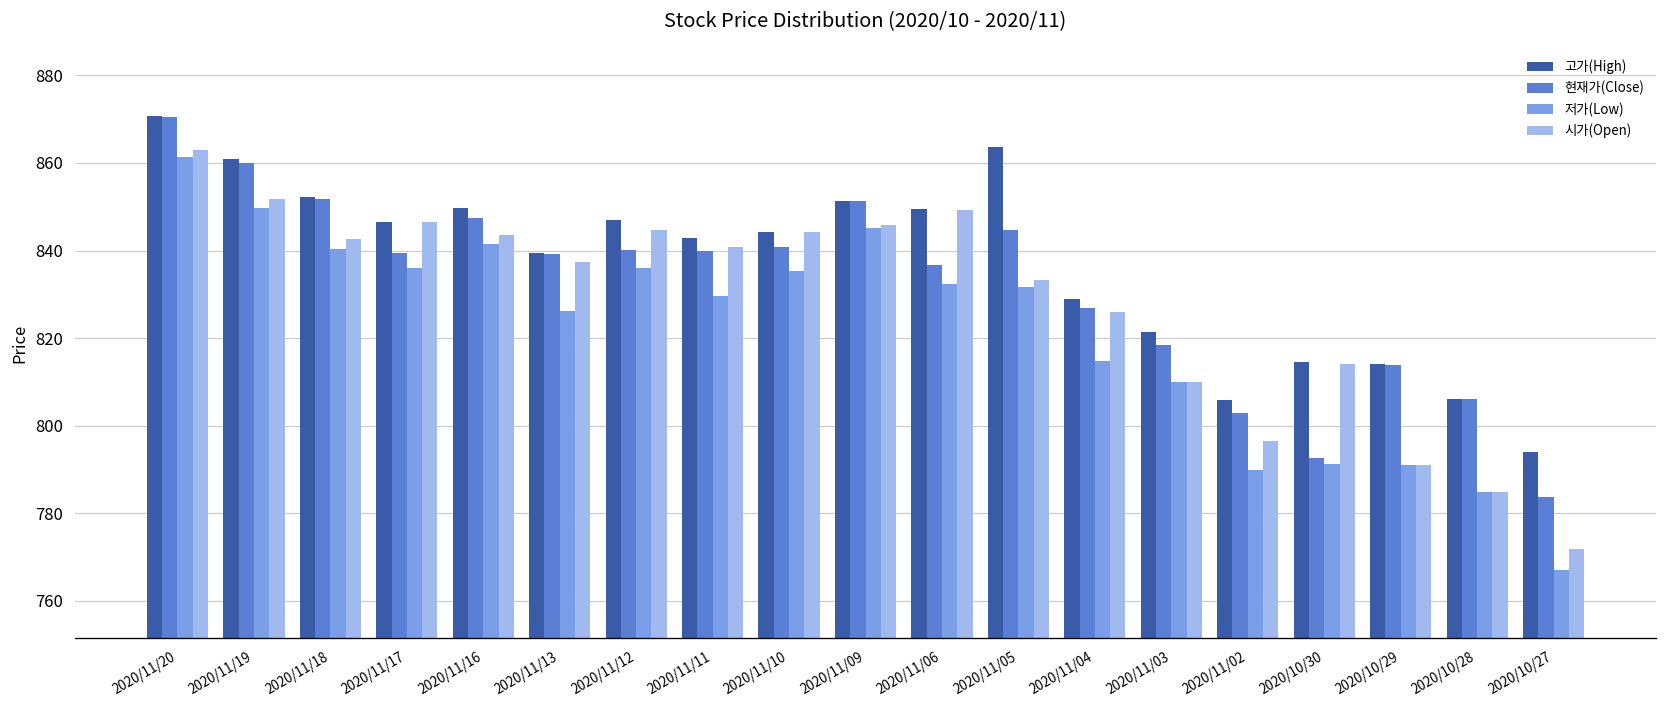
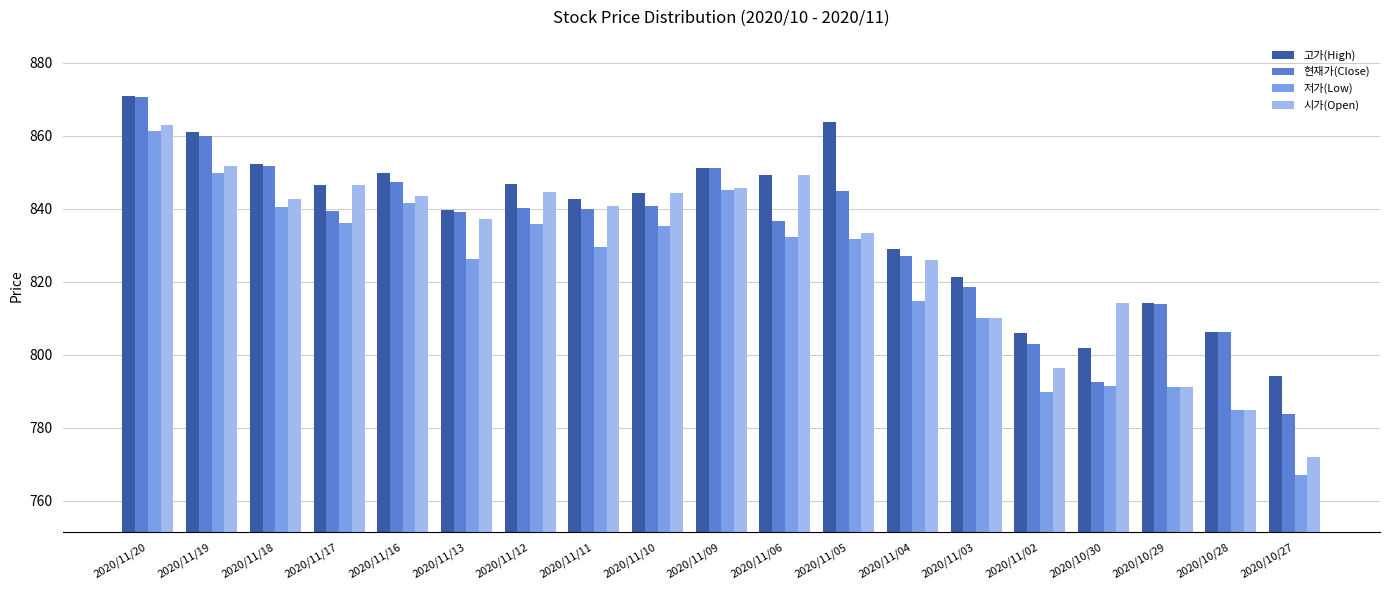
고가(High), 2020/10/30: 815 -> 802
